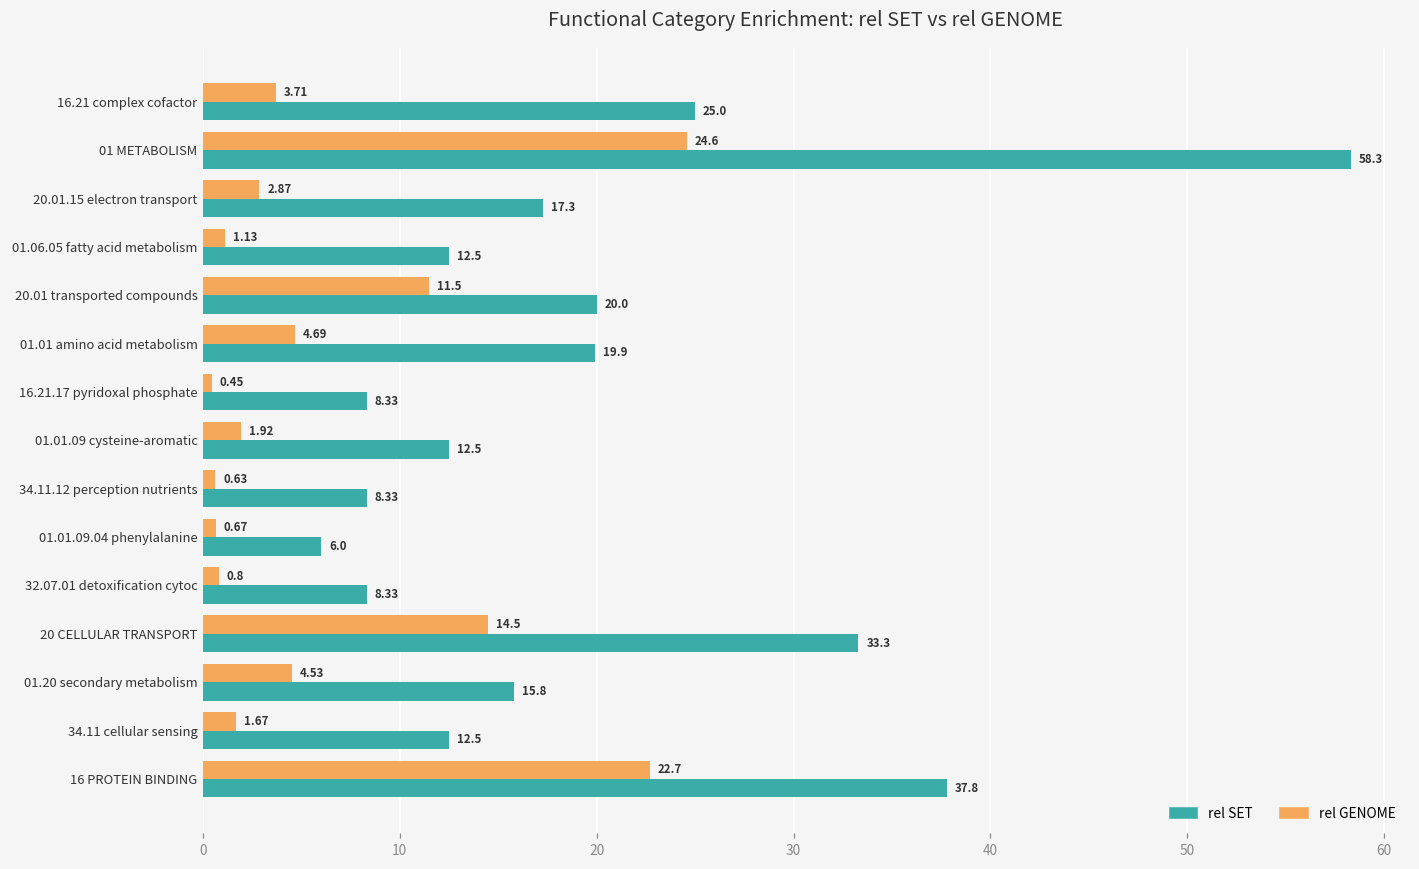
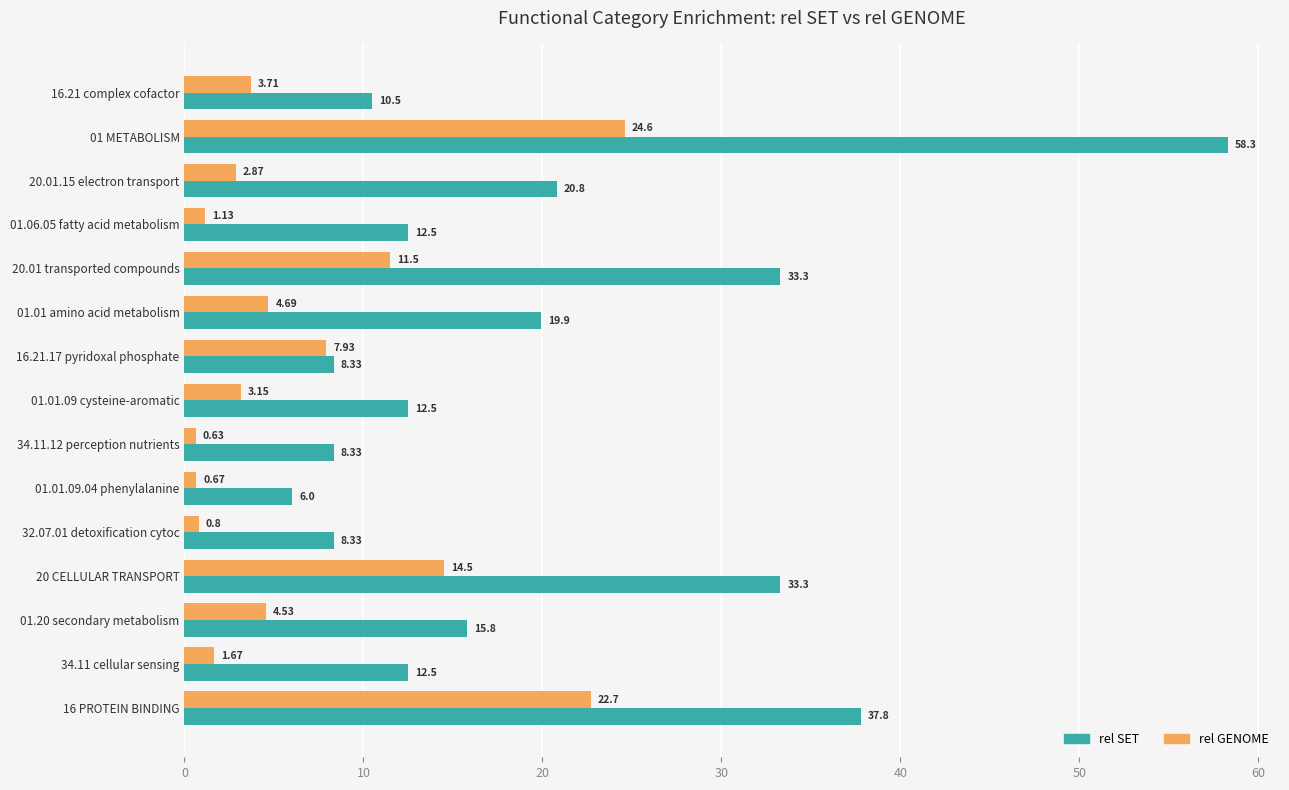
rel SET, 16.21 complex cofactor: 25.0 -> 10.5
rel SET, 20.01.15 electron transport: 17.3 -> 20.8
rel SET, 20.01 transported compounds: 20.0 -> 33.3
rel GENOME, 16.21.17 pyridoxal phosphate: 0.45 -> 7.93
rel GENOME, 01.01.09 cysteine-aromatic: 1.92 -> 3.15
